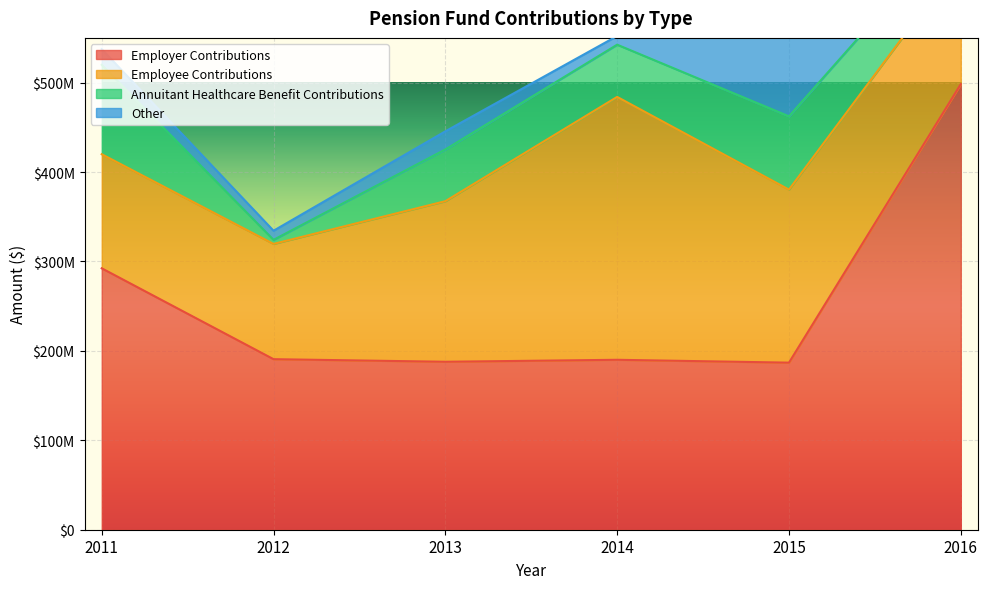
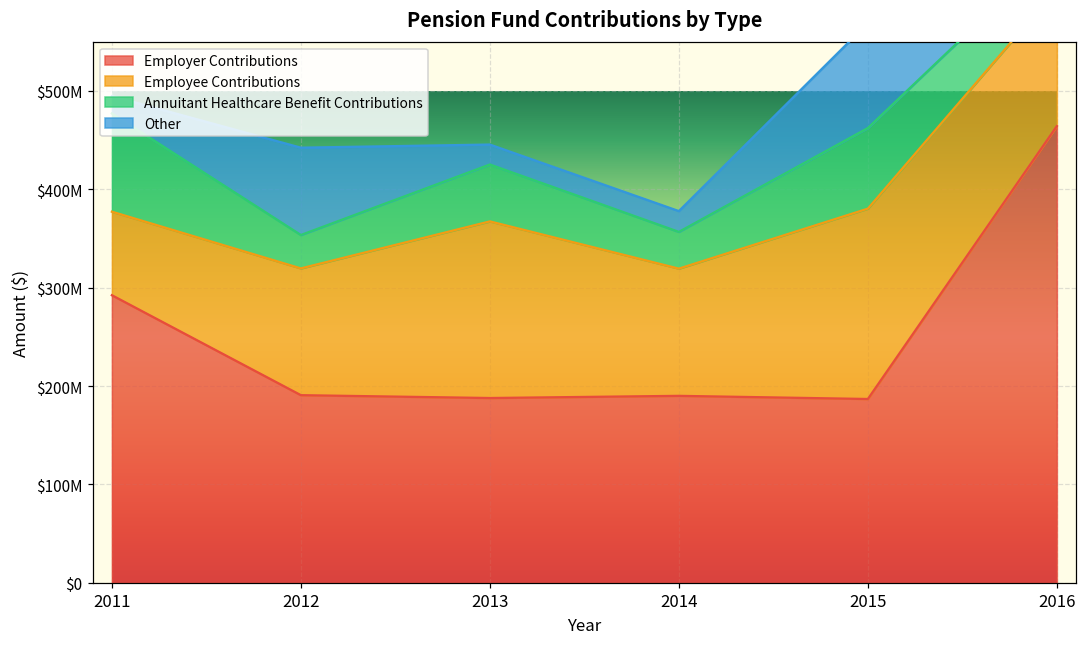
Employee Contributions, 2011: $130000000 -> $80000000
Annuitant Healthcare Benefit Contributions, 2012: $0 -> $30000000
Other, 2012: $10000000 -> $90000000
Employee Contributions, 2014: $290000000 -> $130000000
Annuitant Healthcare Benefit Contributions, 2014: $60000000 -> $40000000
Other, 2014: $10000000 -> $20000000
Employer Contributions, 2016: $500000000 -> $460000000
